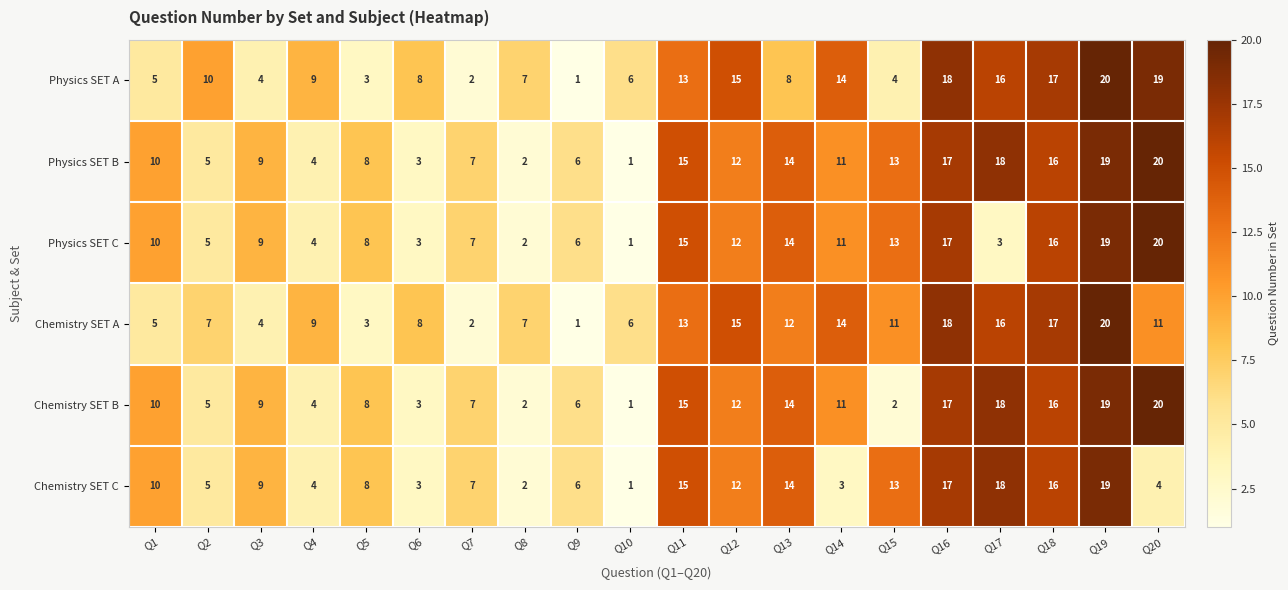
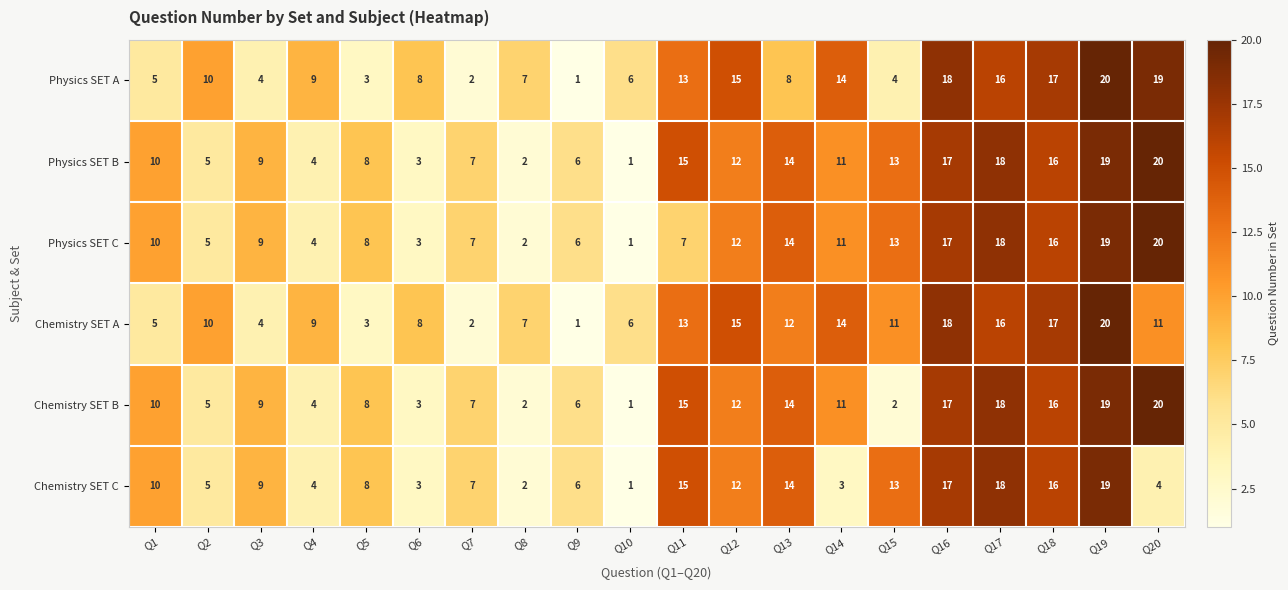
Physics SET C, Q11: 15 -> 7
Physics SET C, Q17: 3 -> 18
Chemistry SET A, Q2: 7 -> 10
